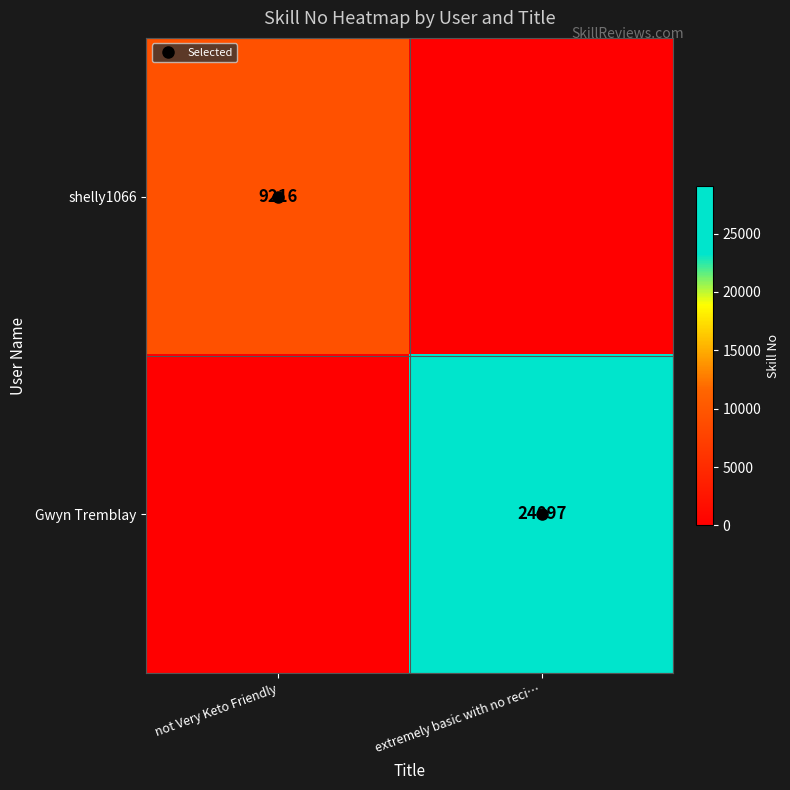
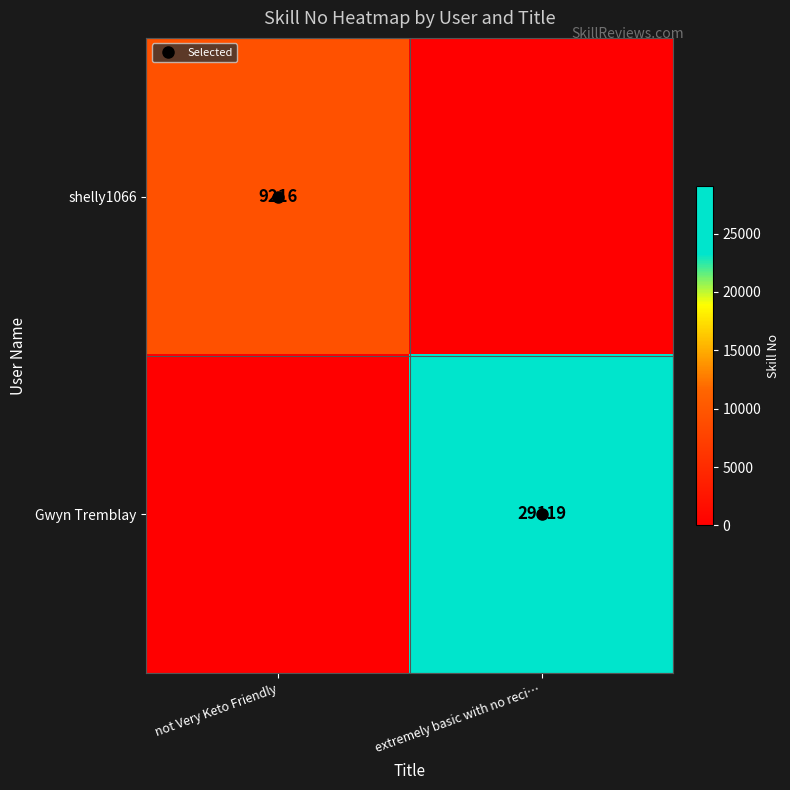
Gwyn Tremblay, extremely basic with no reci…: 24097 -> 29119
